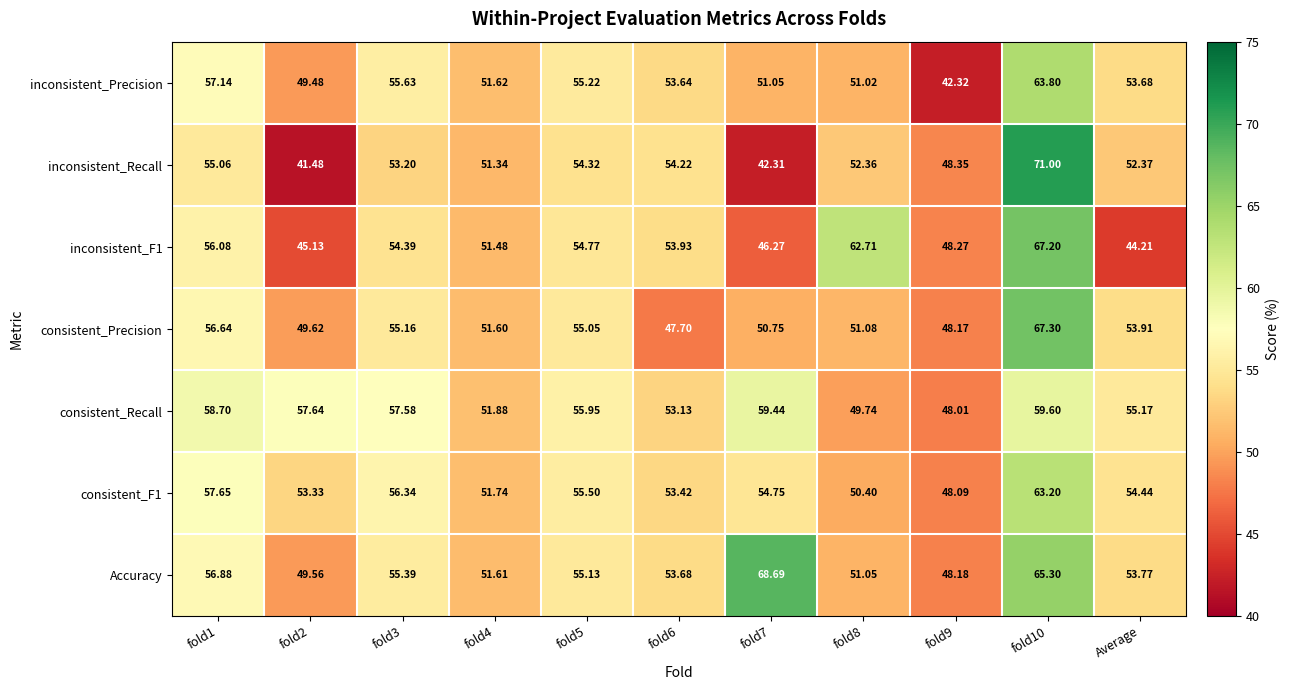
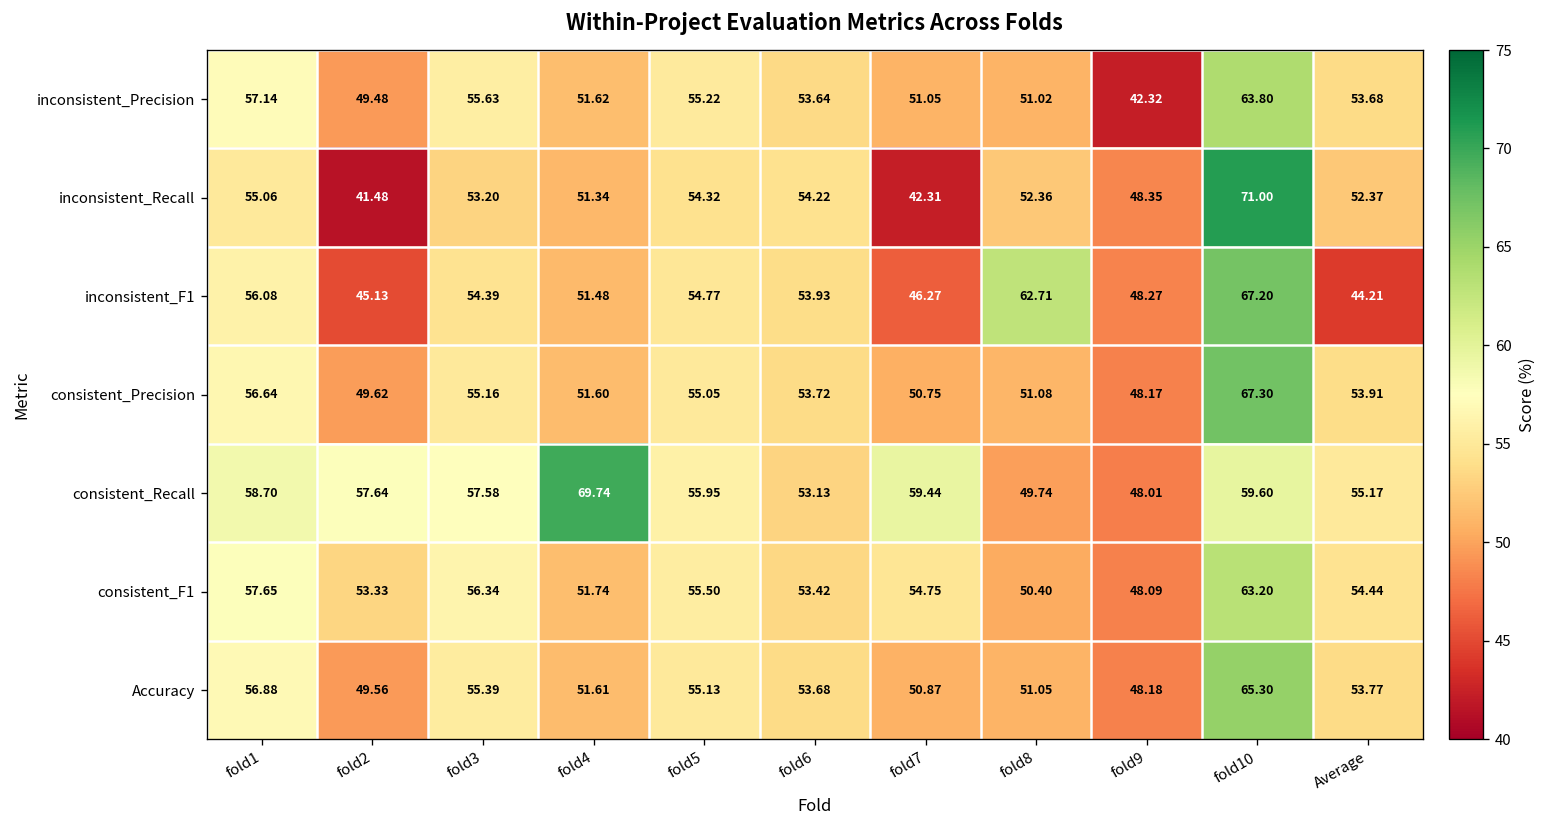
consistent_Precision, fold6: 47.70 -> 53.72
consistent_Recall, fold4: 51.88 -> 69.74
Accuracy, fold7: 68.69 -> 50.87
